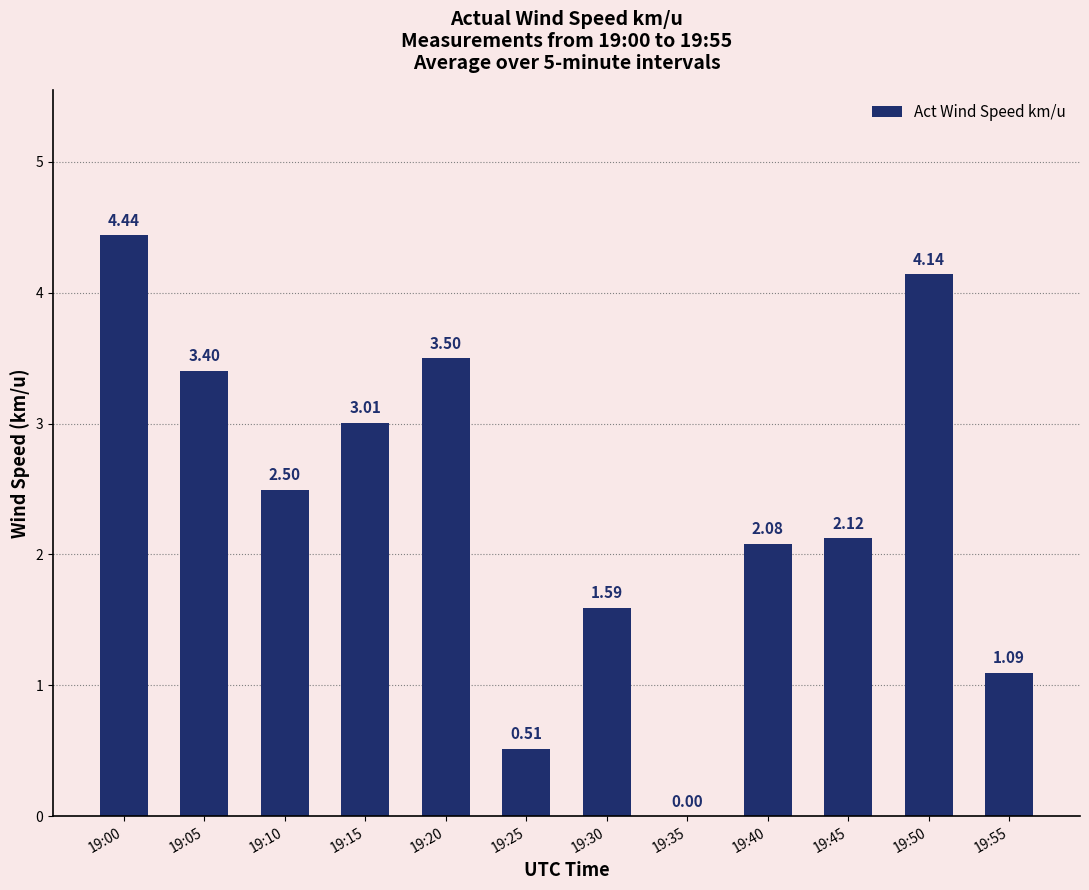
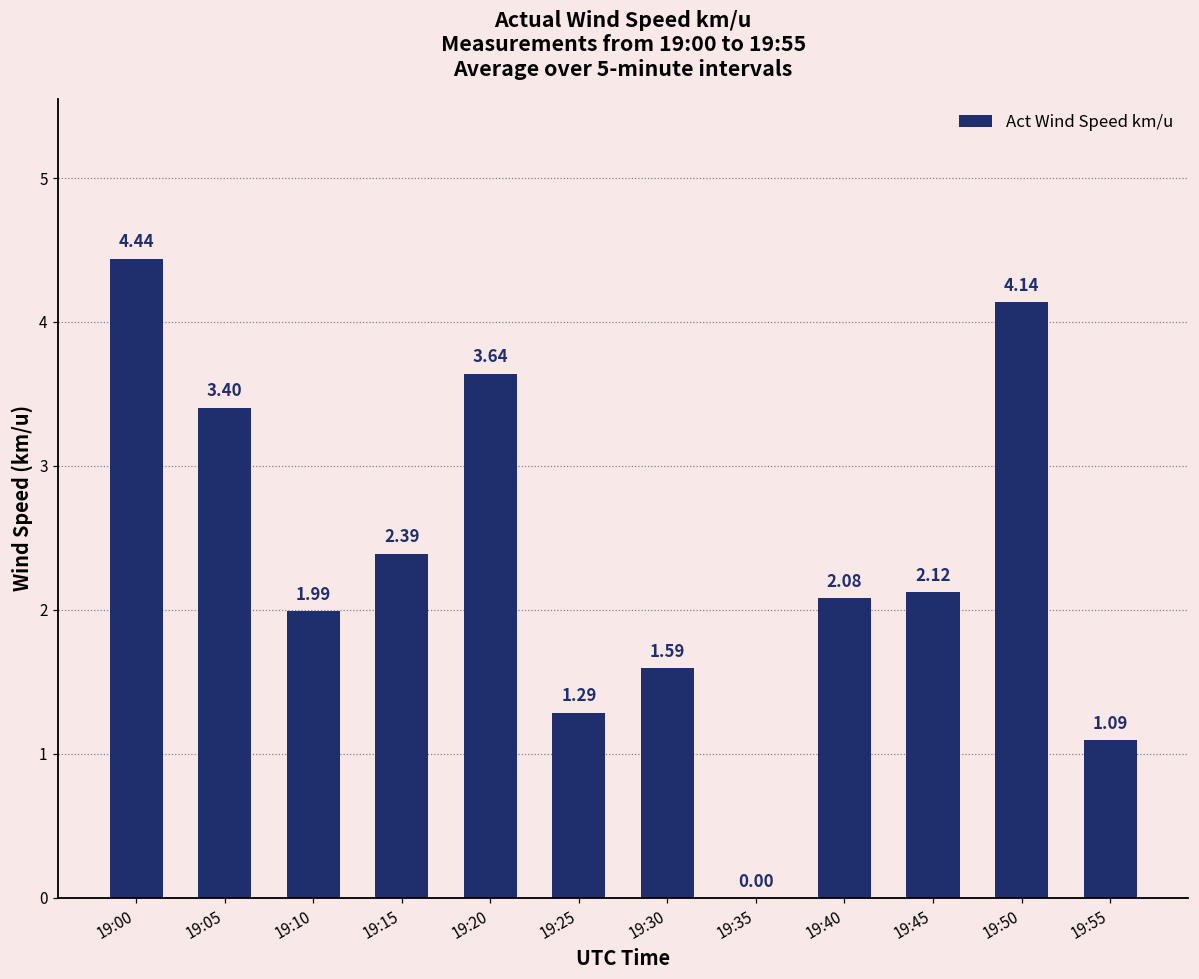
19:10: 2.50 -> 1.99
19:15: 3.01 -> 2.39
19:20: 3.50 -> 3.64
19:25: 0.51 -> 1.29
